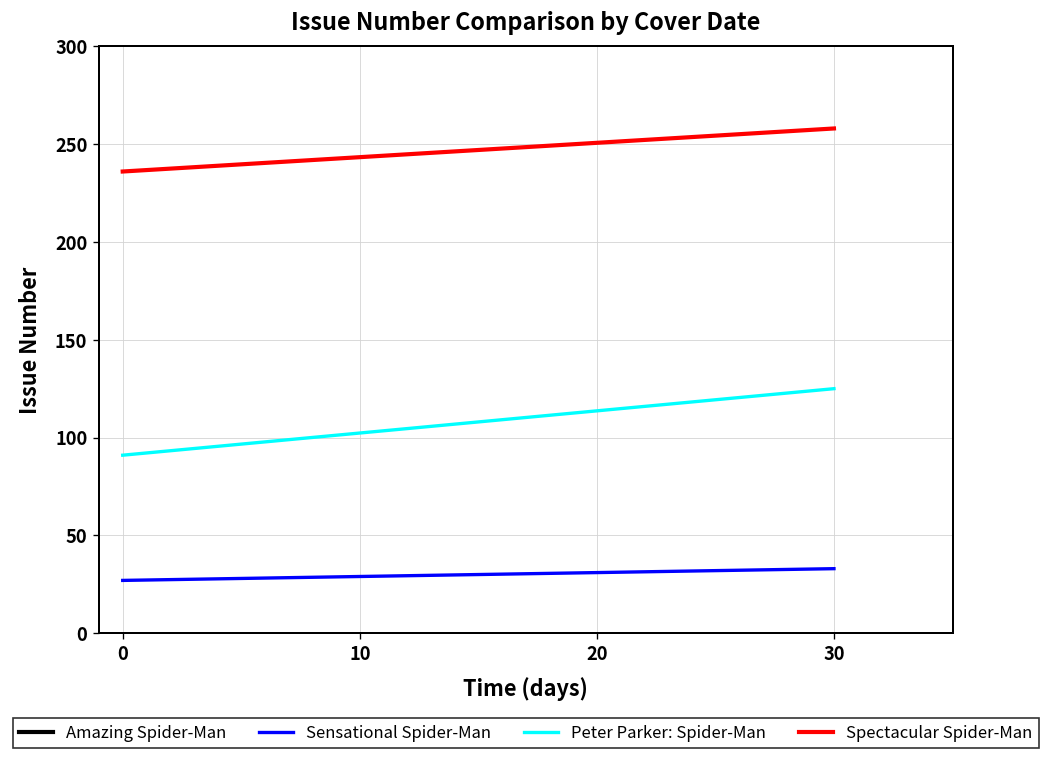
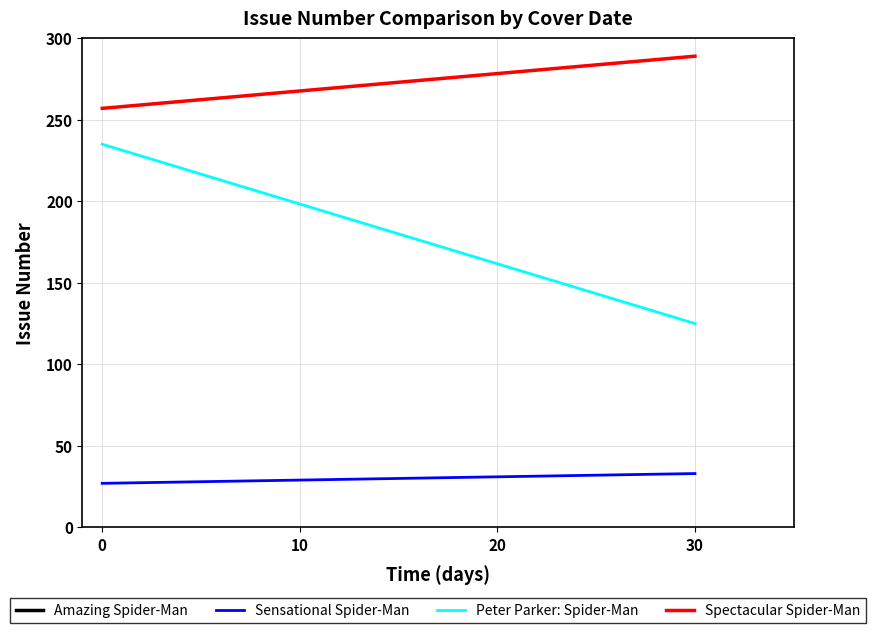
Peter Parker: Spider-Man, 0: 91 -> 235
Spectacular Spider-Man, 0: 236 -> 257
Spectacular Spider-Man, 30: 258 -> 289
